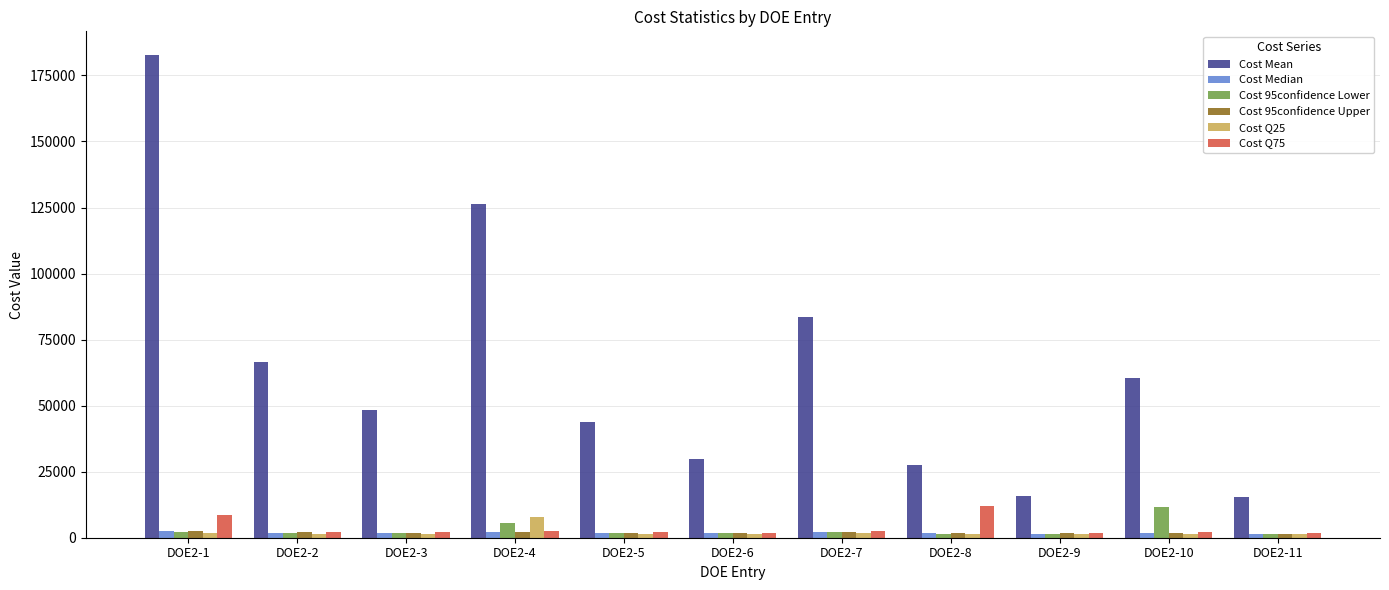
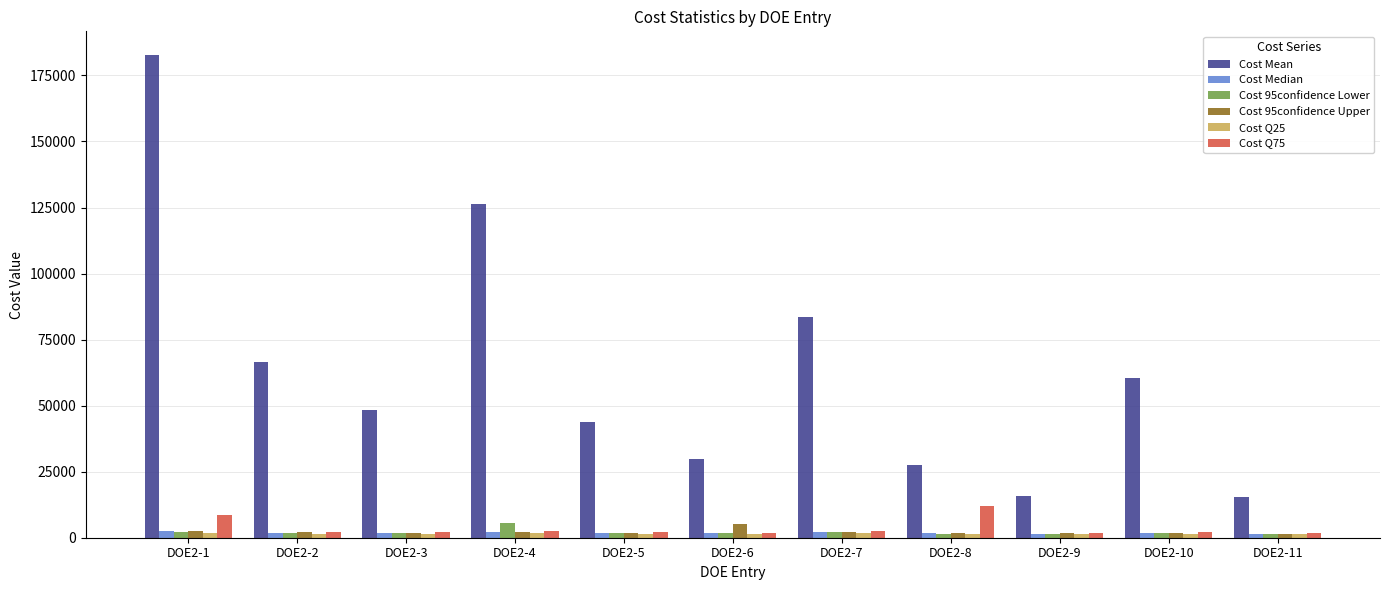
Cost Q25, DOE2-4: 8000 -> 2000
Cost 95confidence Upper, DOE2-6: 2000 -> 5000
Cost 95confidence Lower, DOE2-10: 12000 -> 2000
